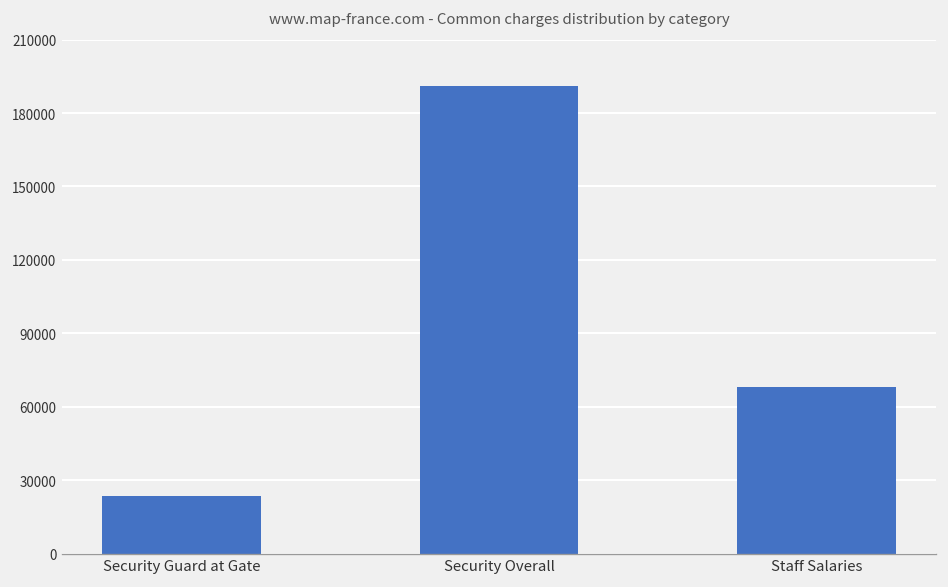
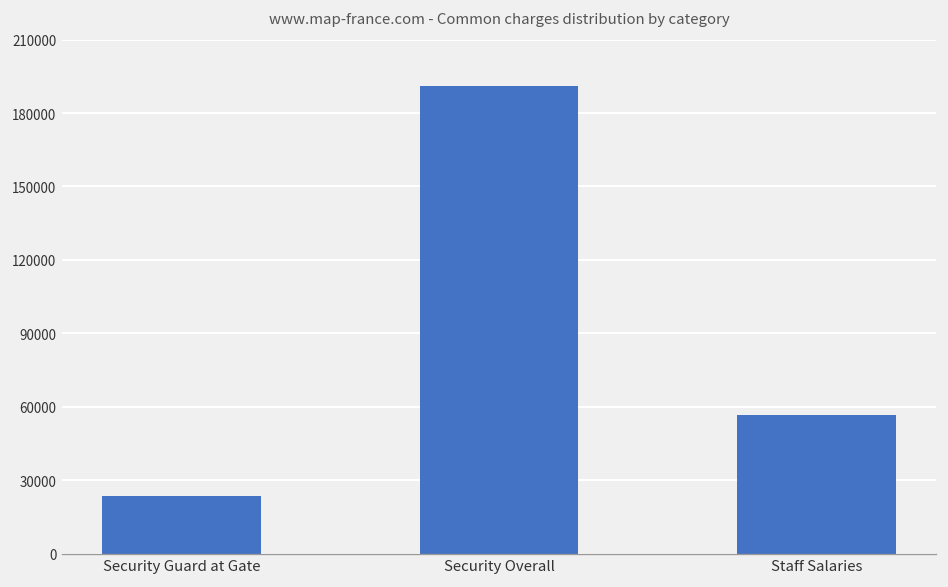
Staff Salaries: 68000 -> 57000
